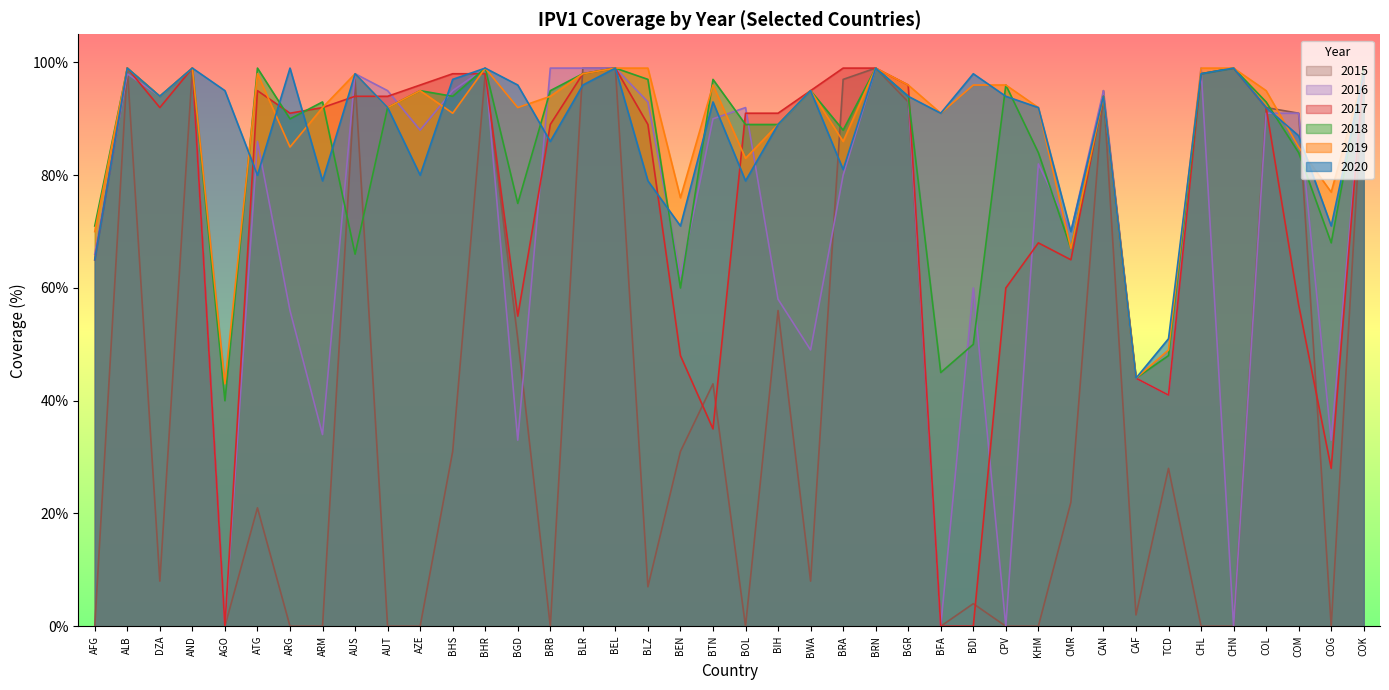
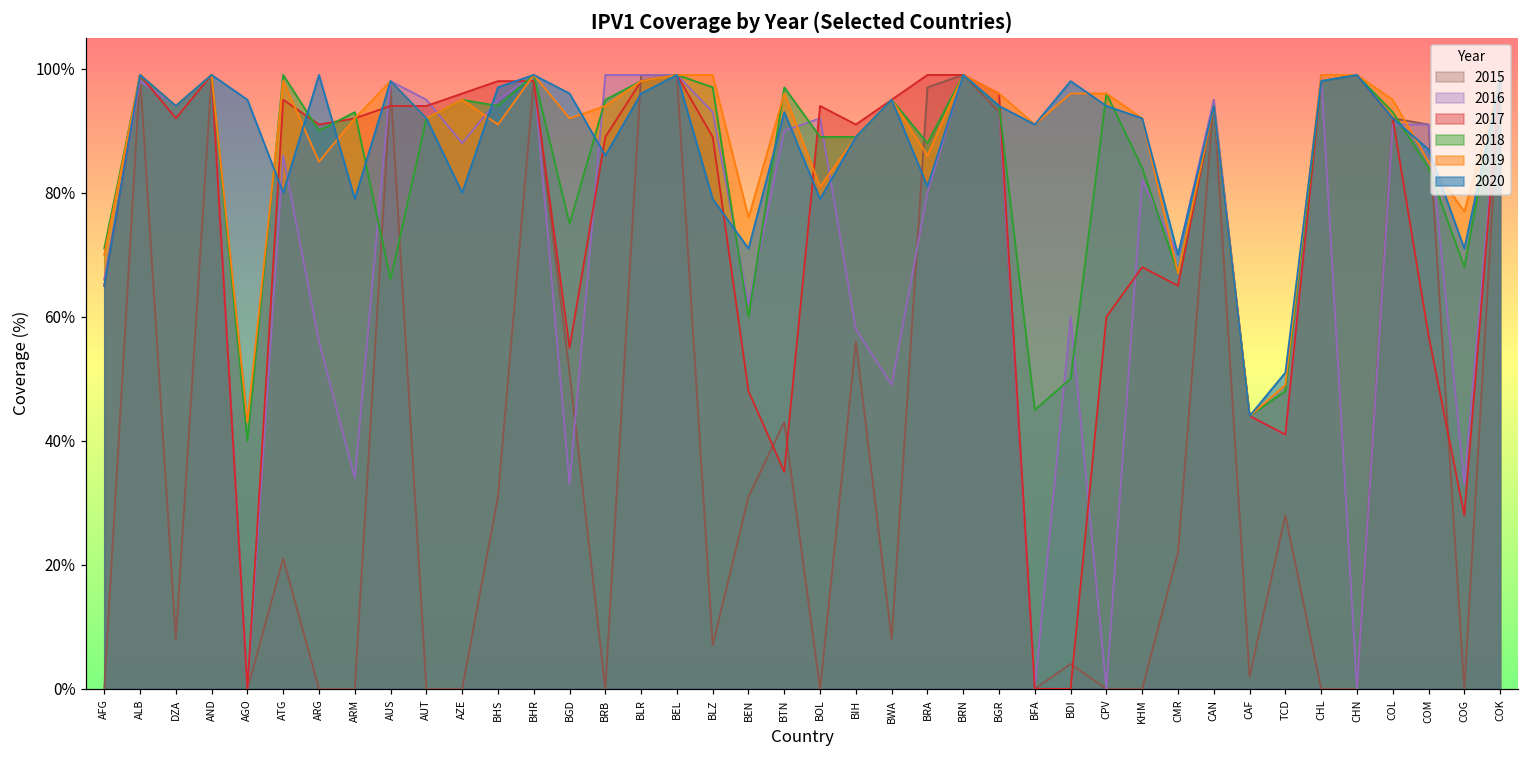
2017, BOL: 91% -> 94%
2019, BOL: 83% -> 81%
